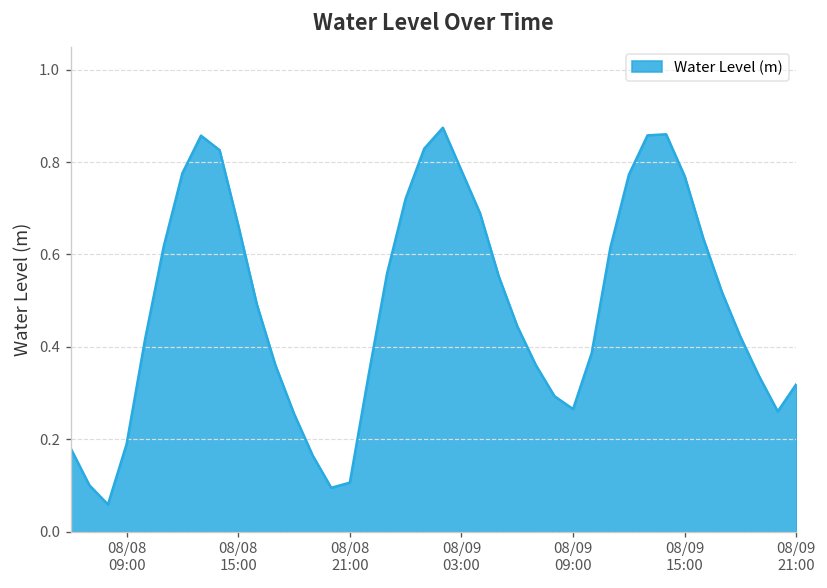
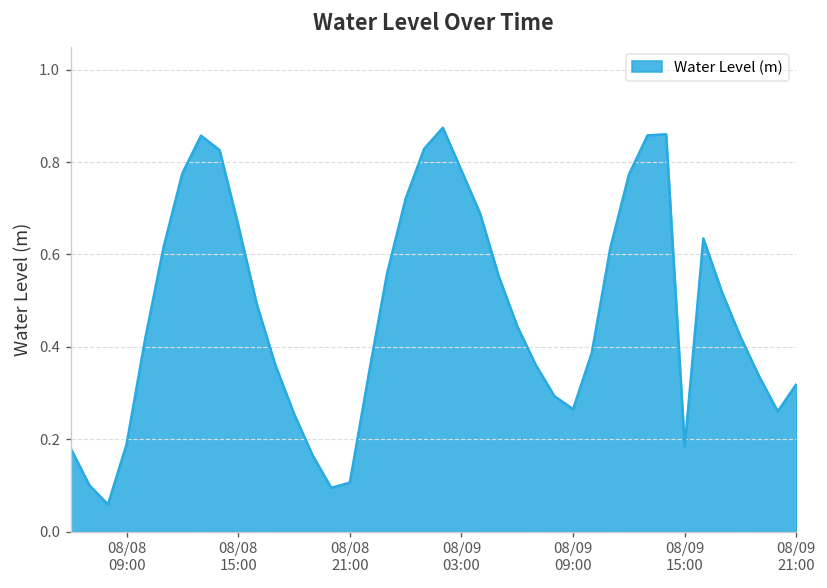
08/09 15:00: 0.77 -> 0.18
